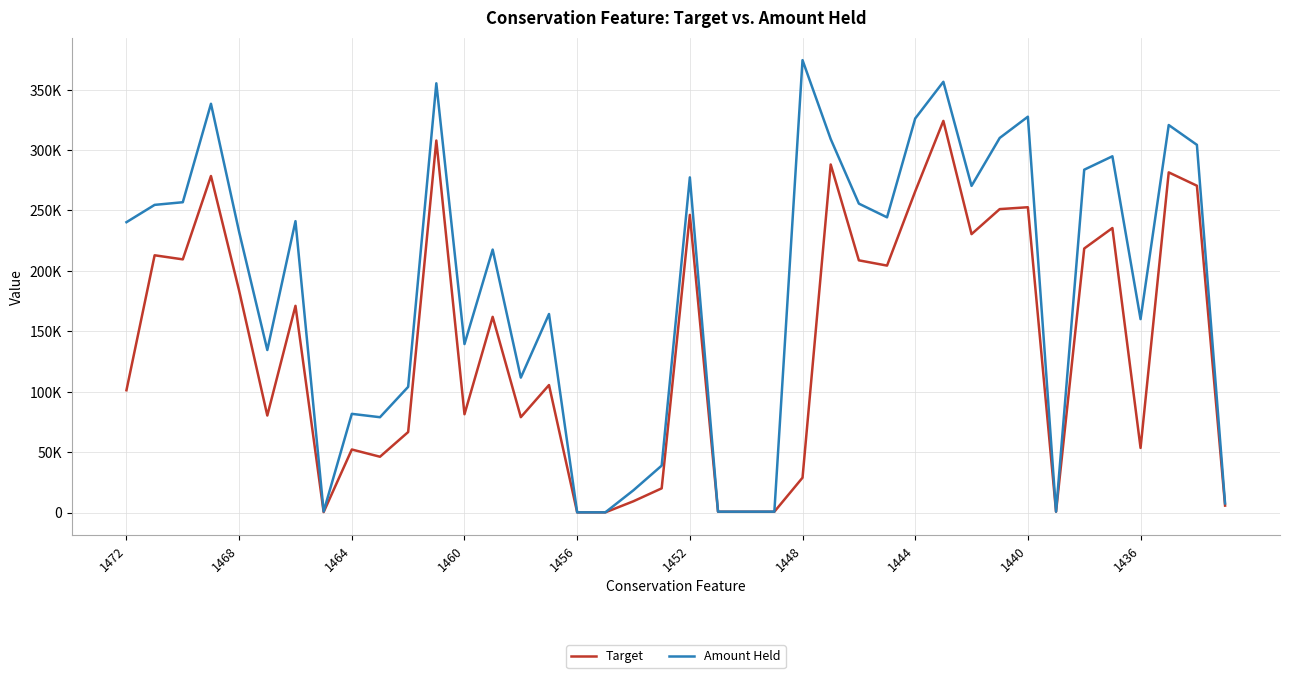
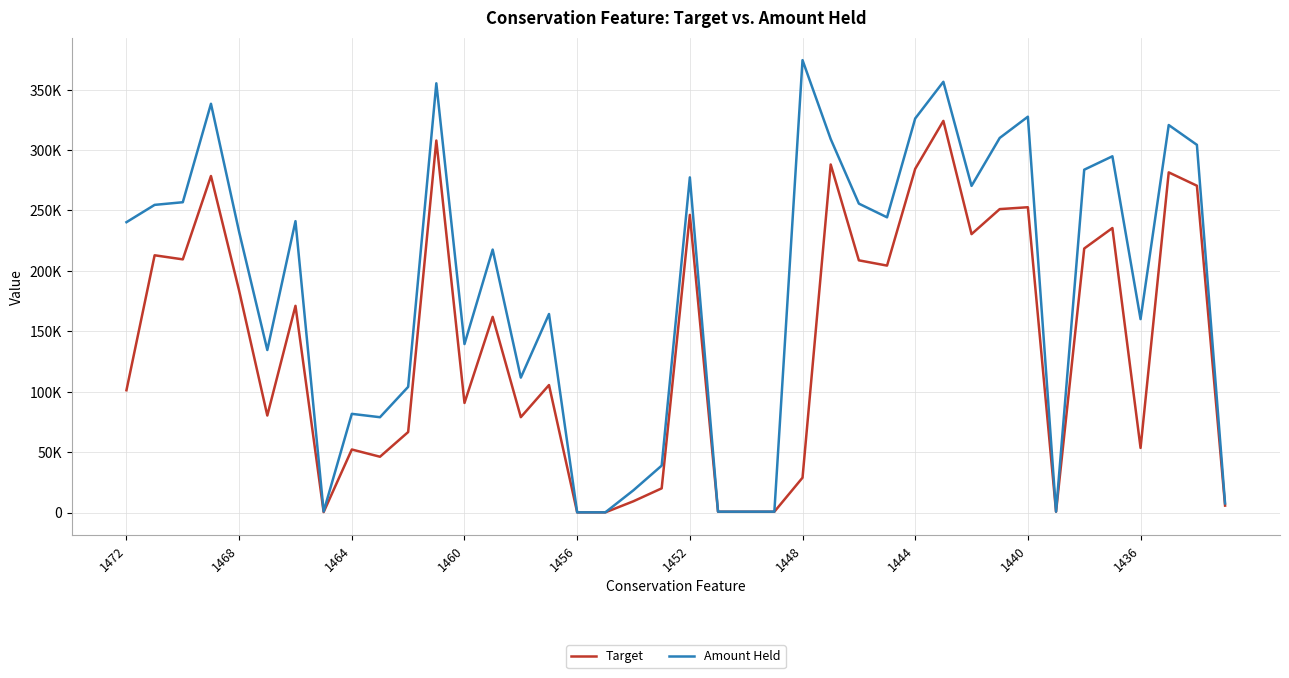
Target, 1460: 81000 -> 91000
Target, 1444: 266000 -> 284000
